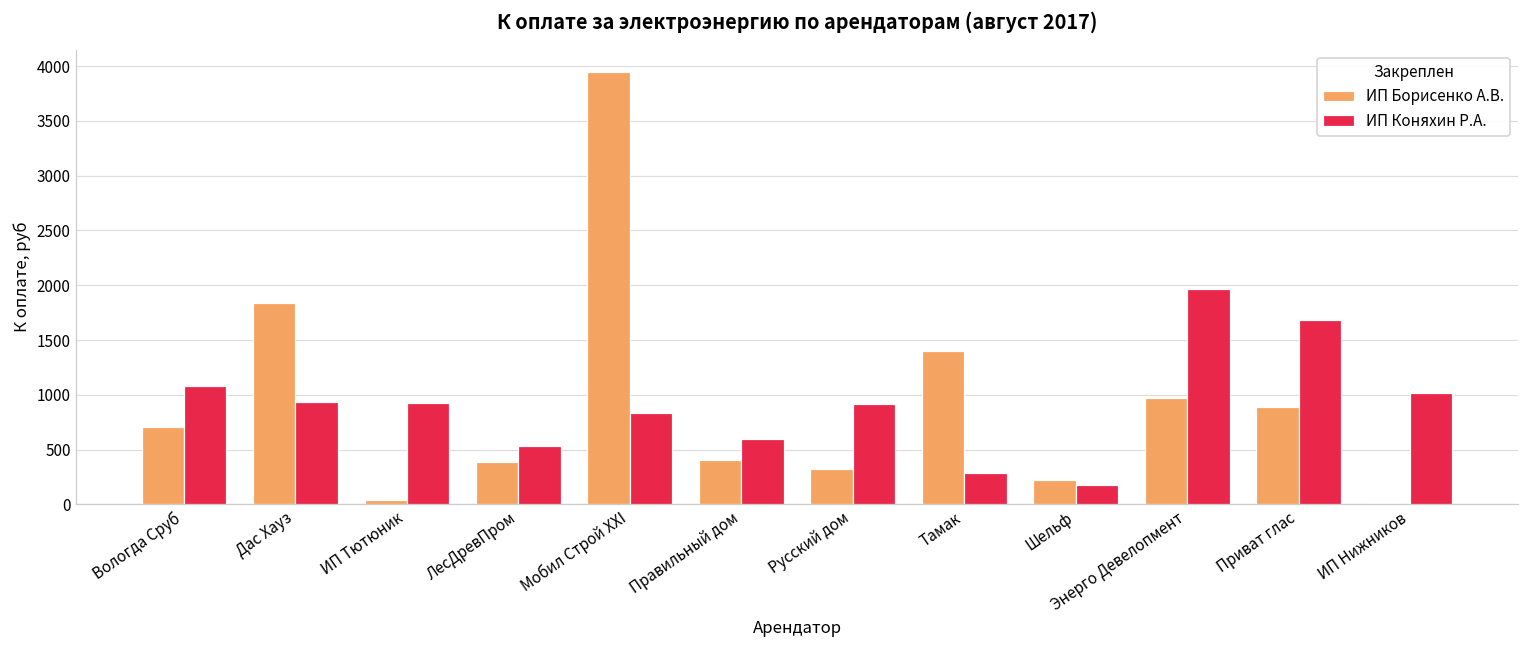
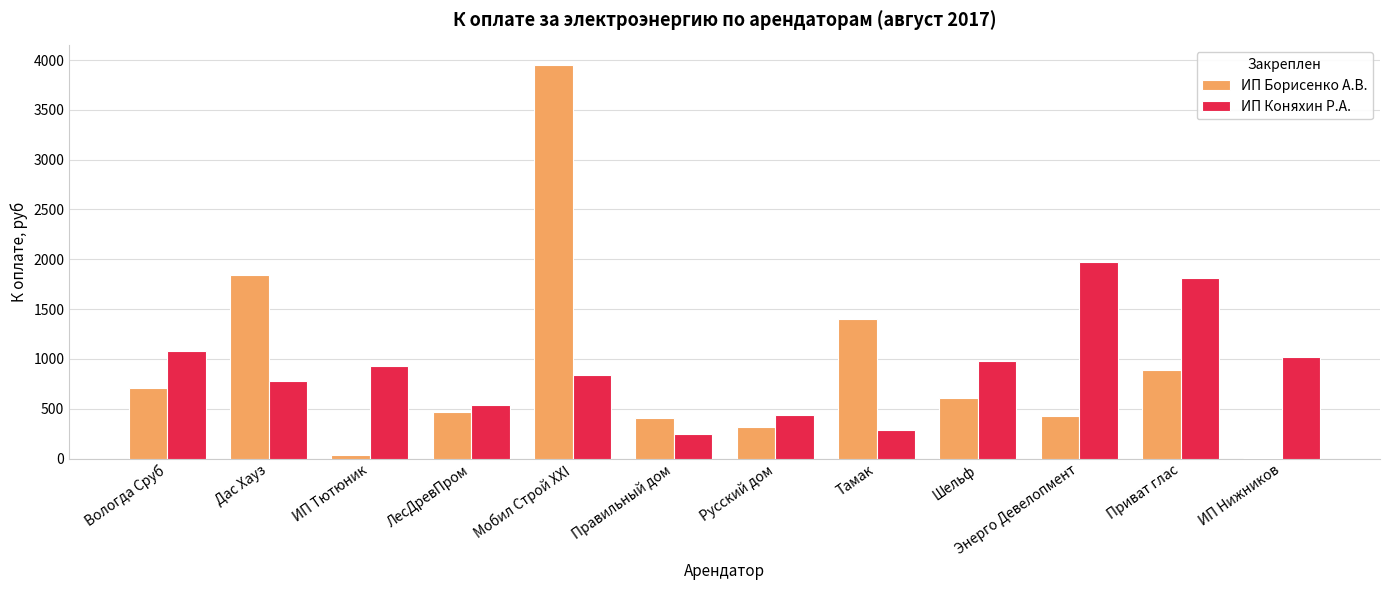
ИП Коняхин Р.А., Дас Хауз: 900 -> 800
ИП Борисенко А.В., ЛесДревПром: 400 -> 500
ИП Коняхин Р.А., Правильный дом: 600 -> 200
ИП Коняхин Р.А., Русский дом: 900 -> 400
ИП Борисенко А.В., Шельф: 200 -> 600
ИП Коняхин Р.А., Шельф: 200 -> 1000
ИП Борисенко А.В., Энерго Девелопмент: 1000 -> 400
ИП Коняхин Р.А., Приват глас: 1700 -> 1800
